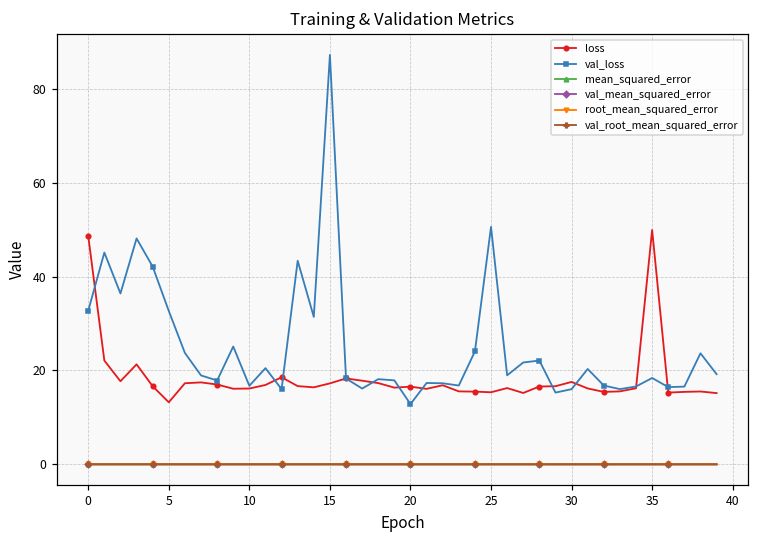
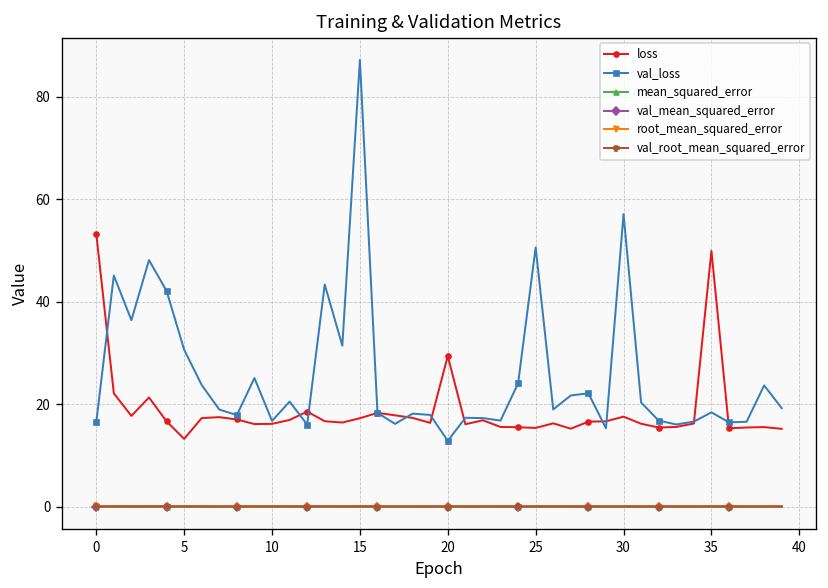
loss, 0: 49 -> 53
val_loss, 0: 33 -> 16
val_loss, 5: 33 -> 31
loss, 20: 17 -> 29
val_loss, 30: 16 -> 57
